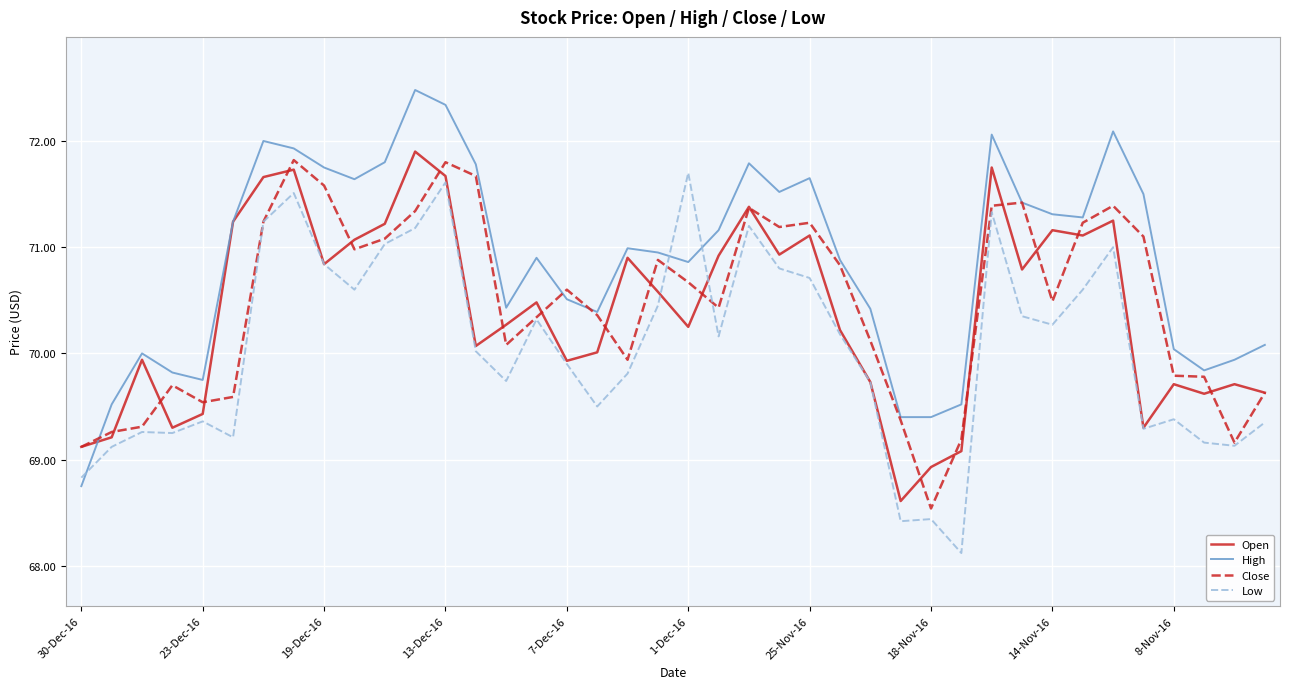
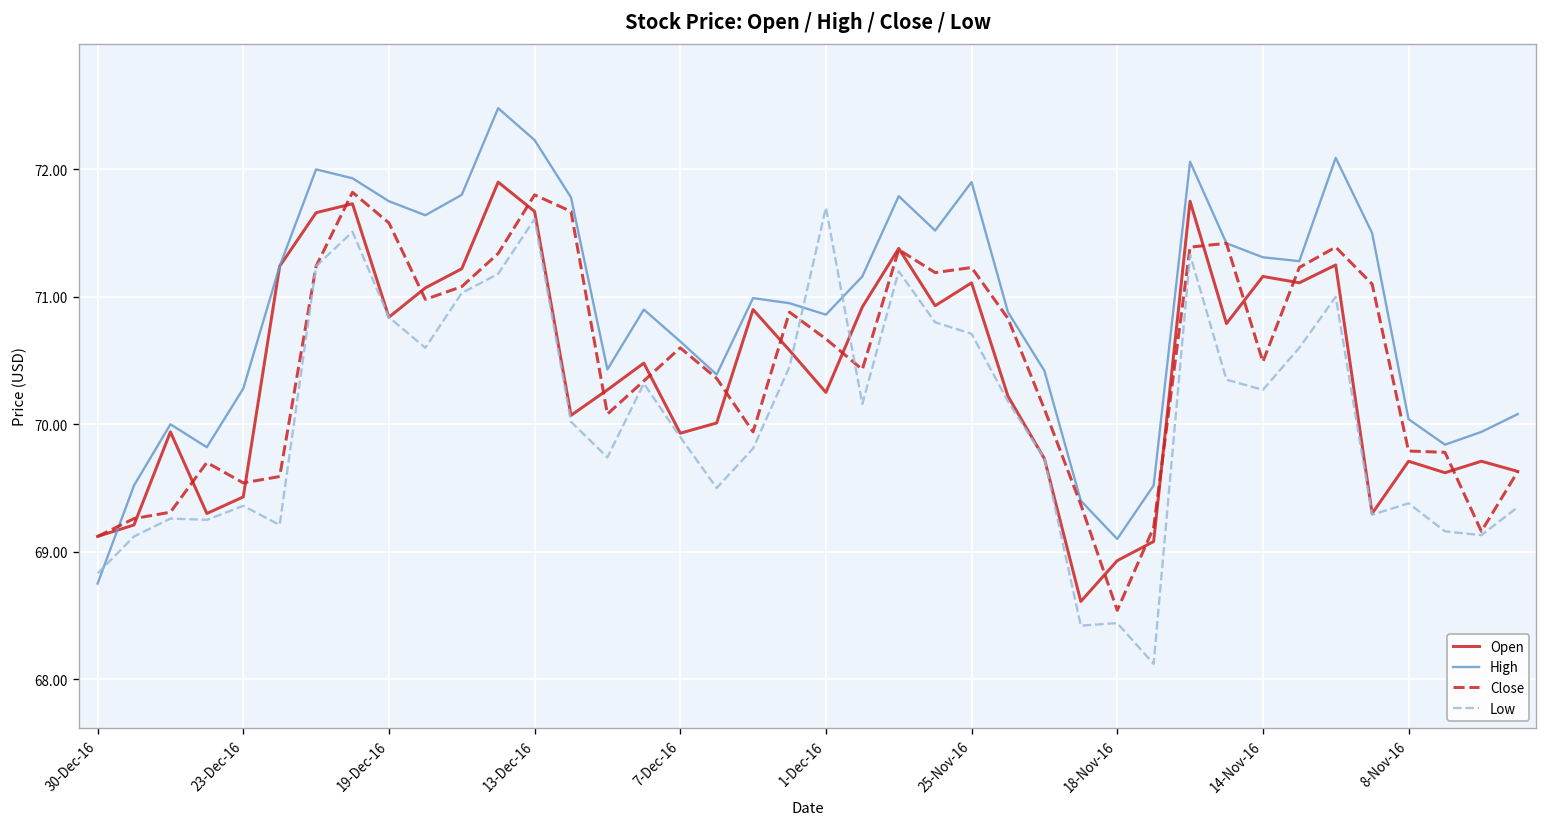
High, 23-Dec-16: 69.75 -> 70.28
High, 13-Dec-16: 72.34 -> 72.23
High, 7-Dec-16: 70.51 -> 70.65
High, 25-Nov-16: 71.65 -> 71.90
High, 18-Nov-16: 69.4 -> 69.1
